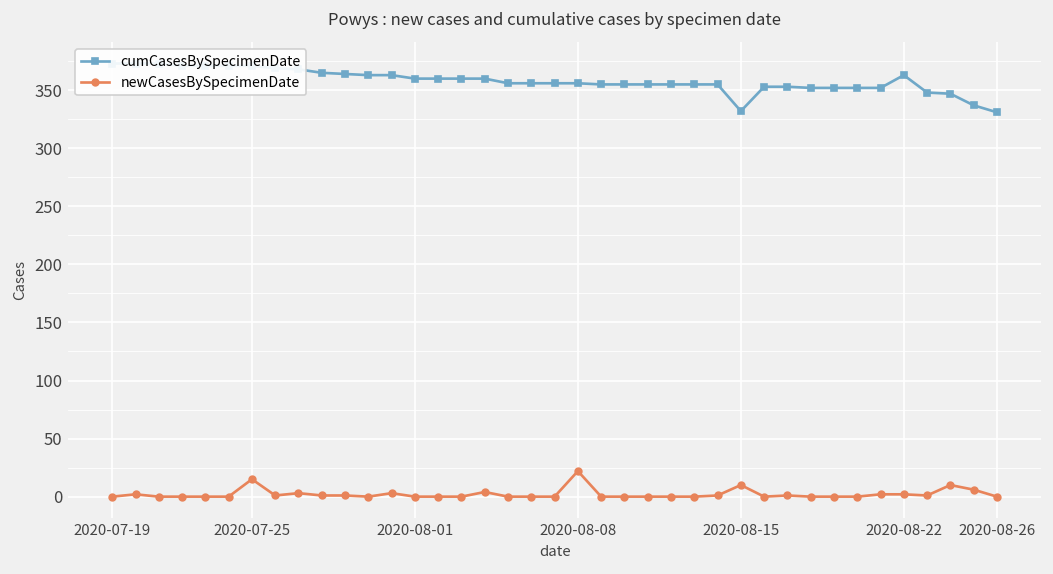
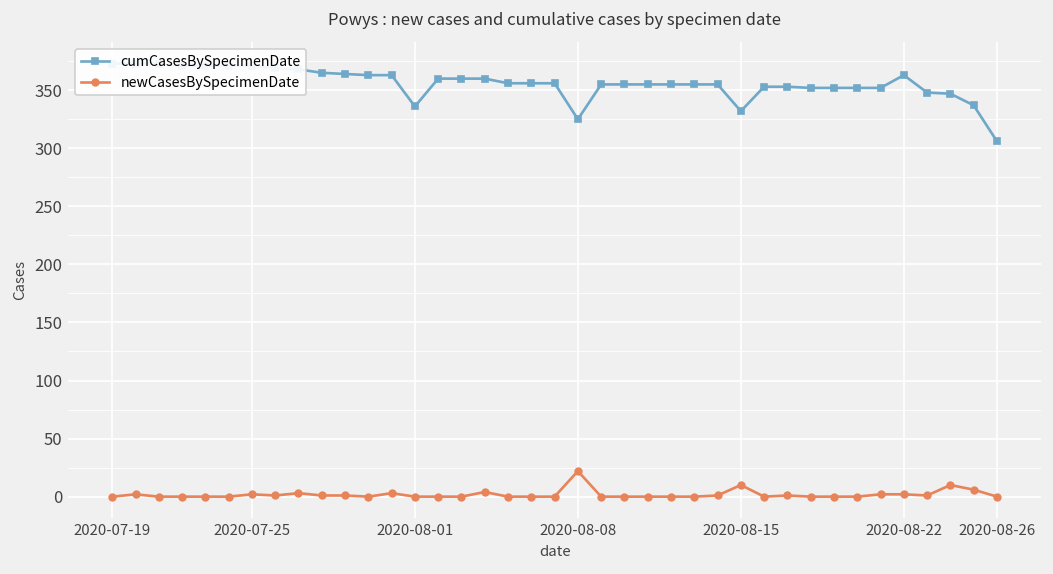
newCasesBySpecimenDate, 2020-07-25: 20 -> 0
cumCasesBySpecimenDate, 2020-08-01: 360 -> 340
cumCasesBySpecimenDate, 2020-08-08: 360 -> 330
cumCasesBySpecimenDate, 2020-08-26: 330 -> 310
